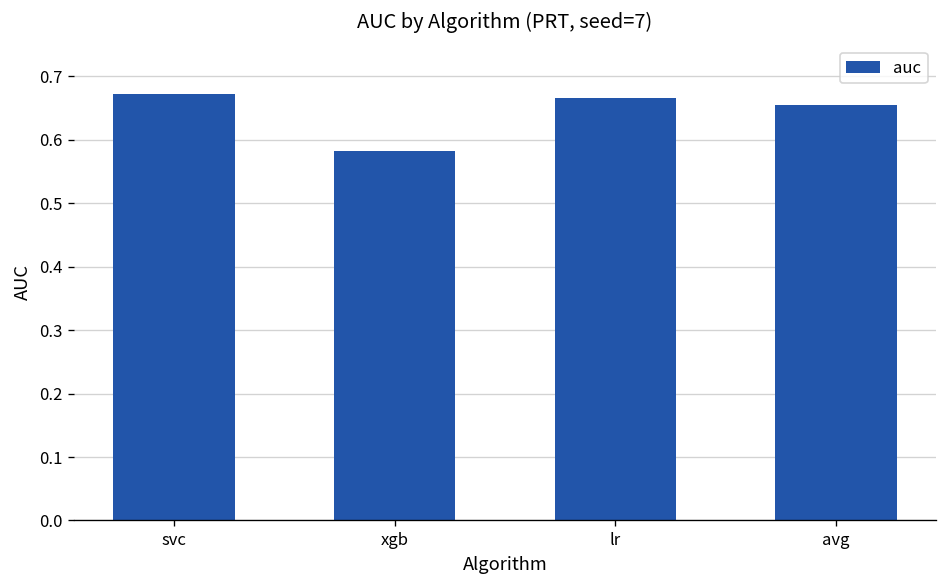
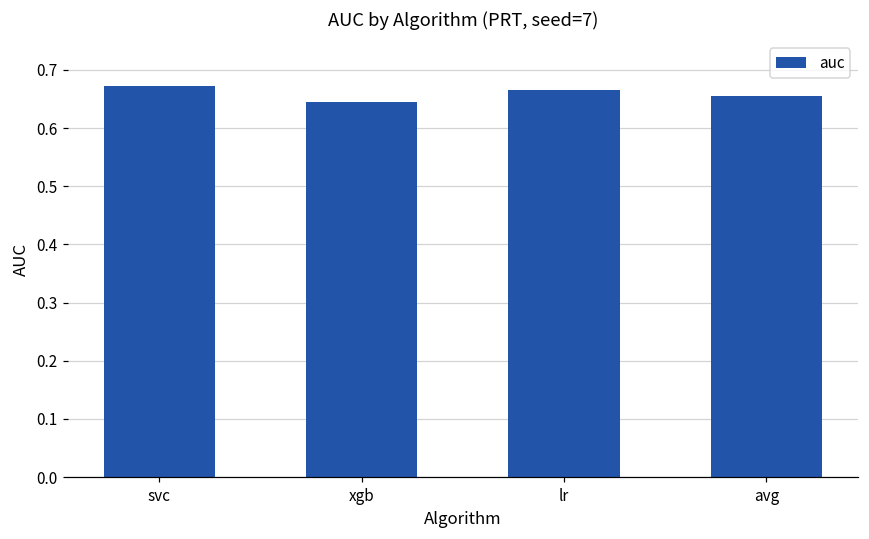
xgb: 0.58 -> 0.64
